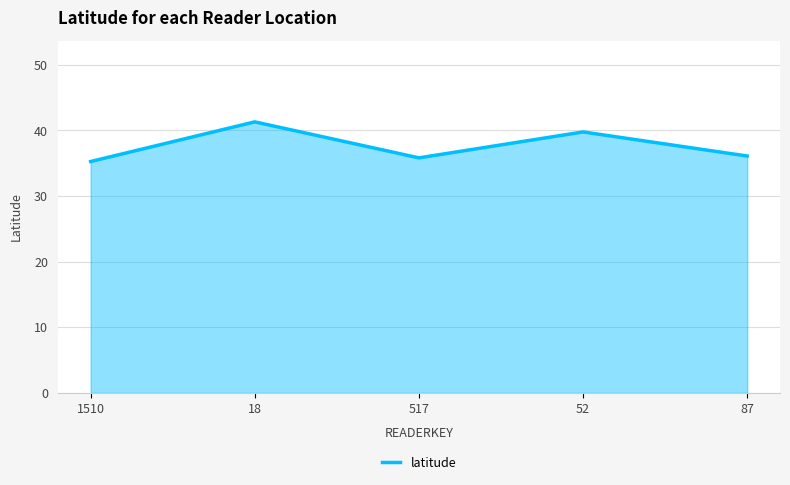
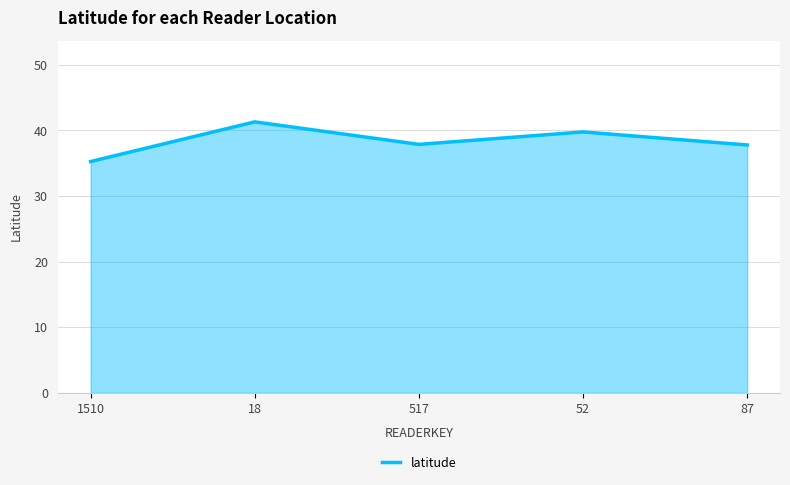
517: 36 -> 38
87: 36 -> 38
